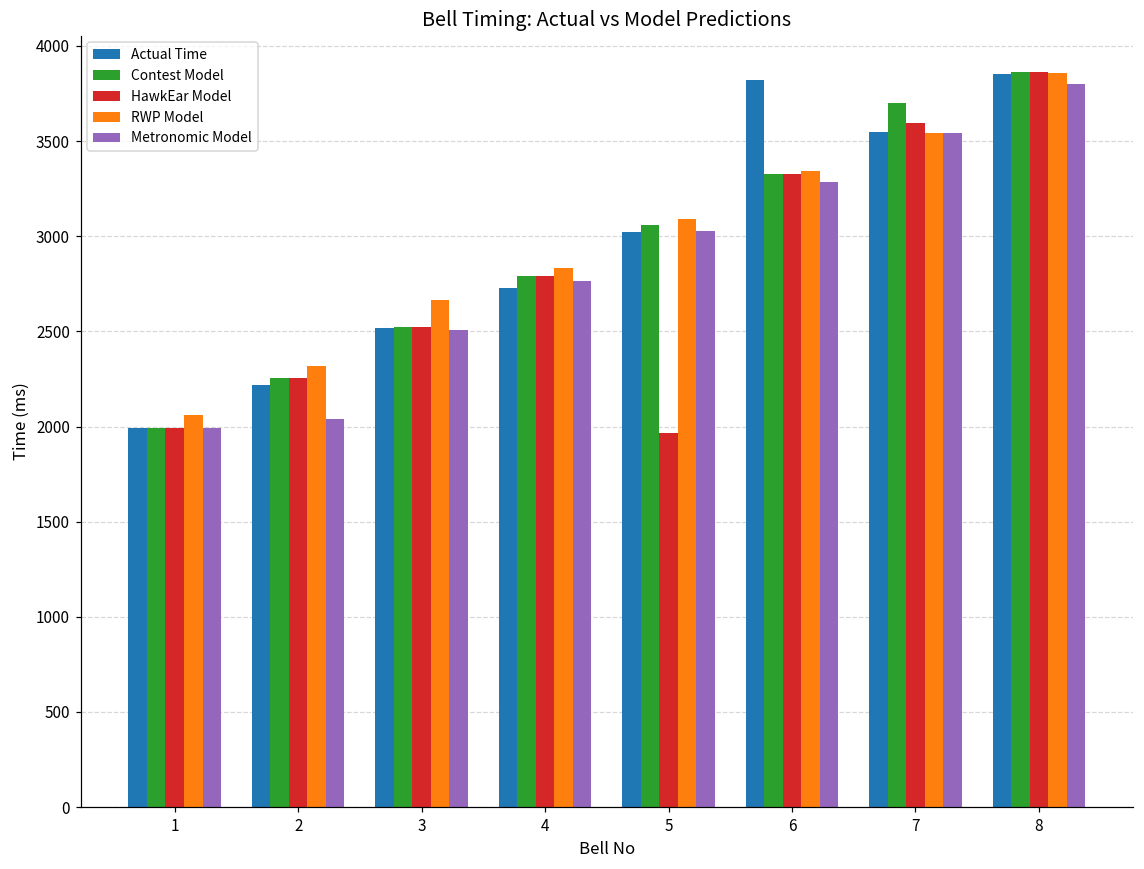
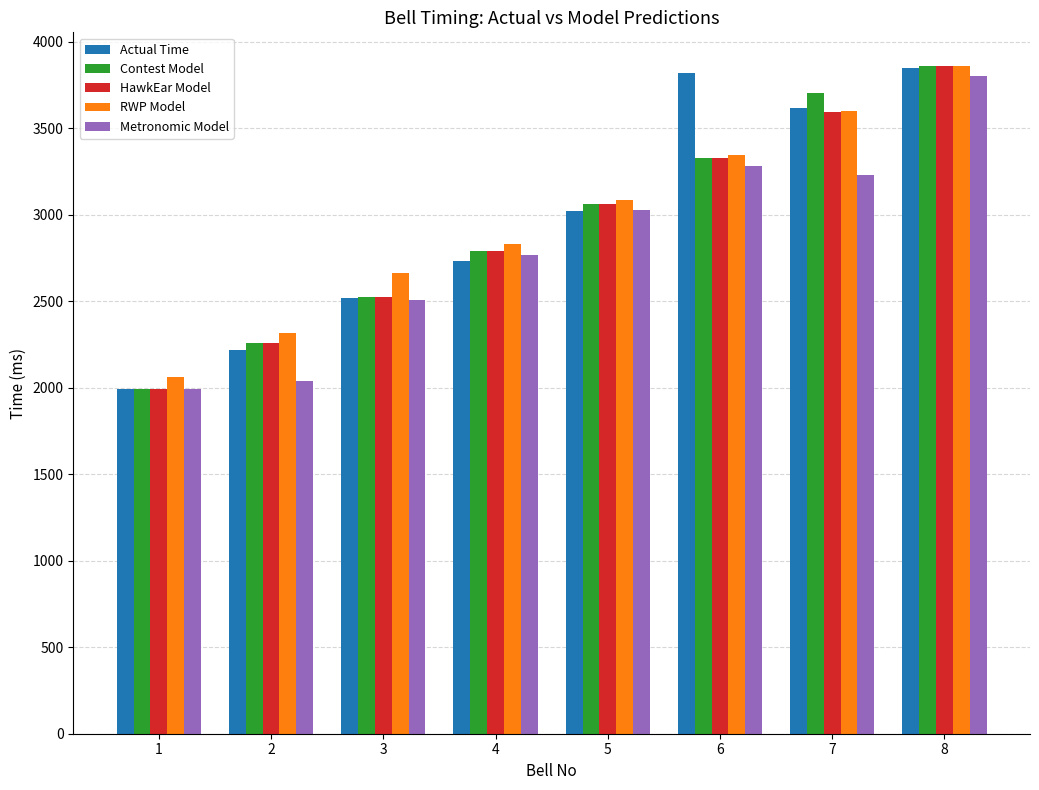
HawkEar Model, 5: 1970 -> 3060
Actual Time, 7: 3550 -> 3620
RWP Model, 7: 3540 -> 3600
Metronomic Model, 7: 3540 -> 3230
